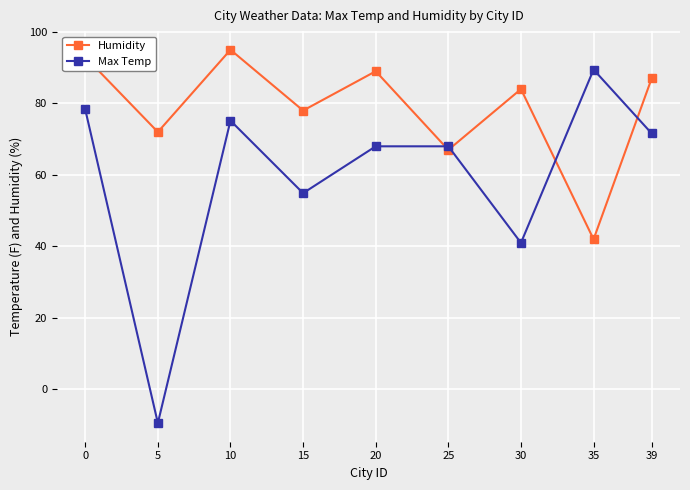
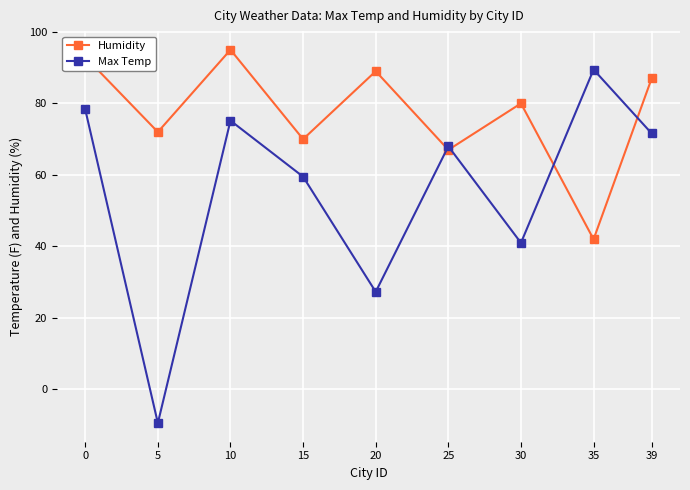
Humidity, 15: 78 -> 70
Max Temp, 15: 55 -> 60
Max Temp, 20: 68 -> 27
Humidity, 30: 84 -> 80
